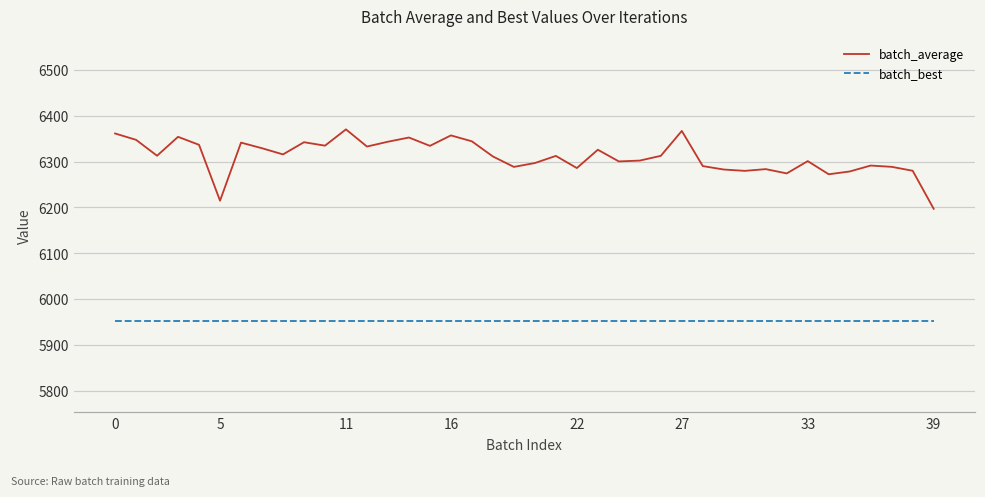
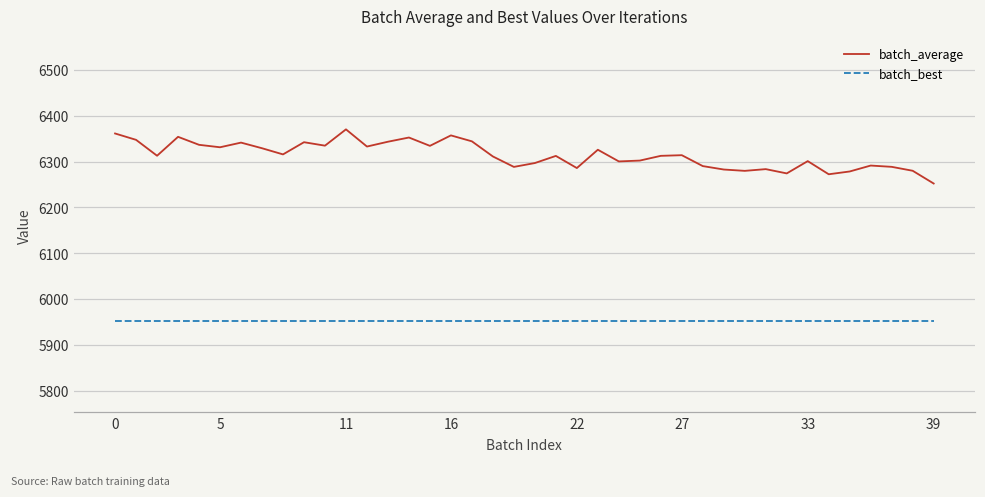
batch_average, 5: 6210 -> 6330
batch_average, 27: 6370 -> 6310
batch_average, 39: 6200 -> 6250
